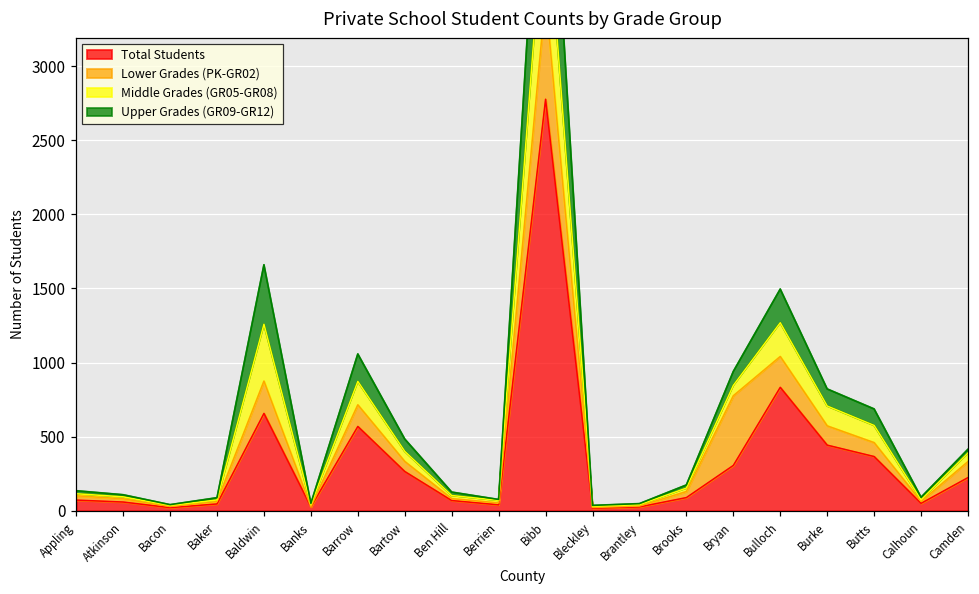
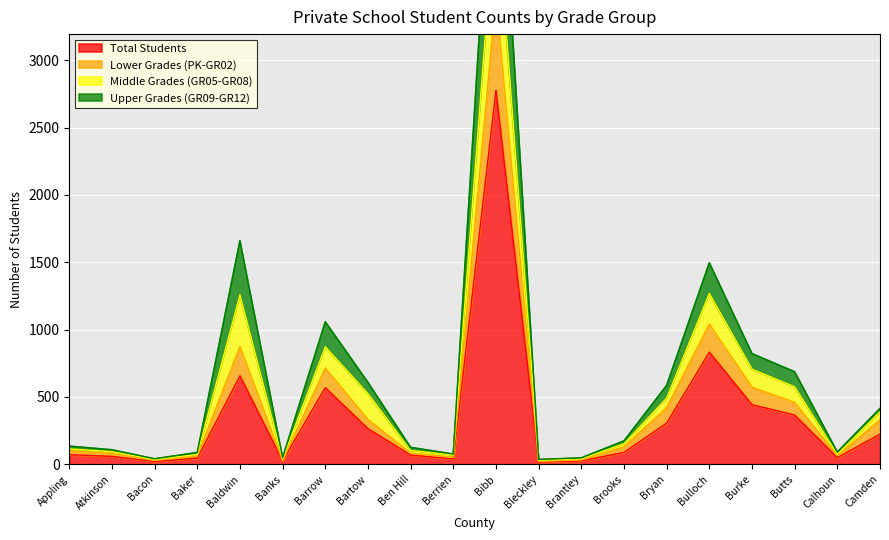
Middle Grades (GR05-GR08), Bartow: 70 -> 190
Lower Grades (PK-GR02), Bryan: 470 -> 120
